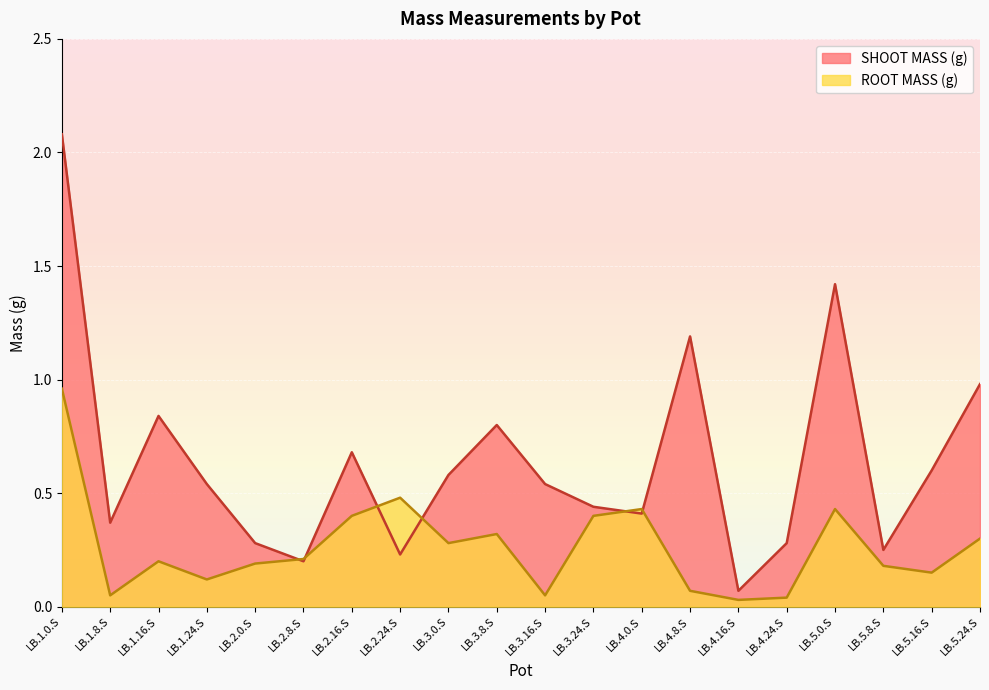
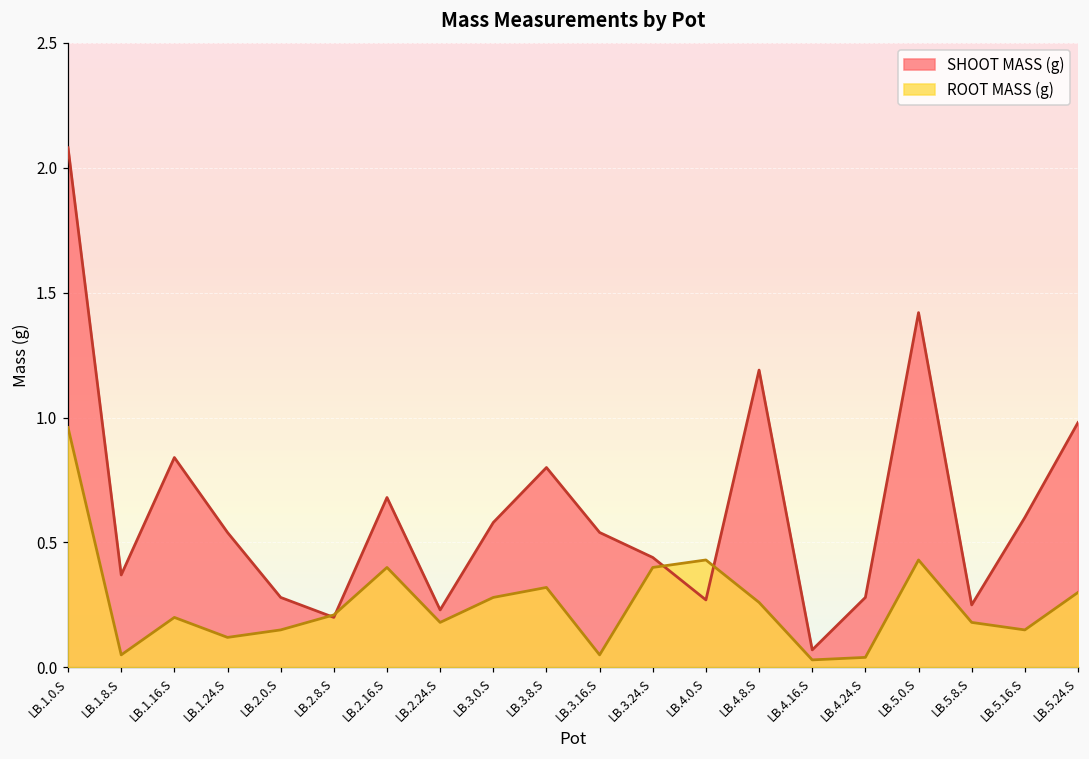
ROOT MASS (g), LB.2.0.S: 0.19 -> 0.15
ROOT MASS (g), LB.2.24.S: 0.48 -> 0.18
SHOOT MASS (g), LB.4.0.S: 0.41 -> 0.27
ROOT MASS (g), LB.4.8.S: 0.07 -> 0.26
